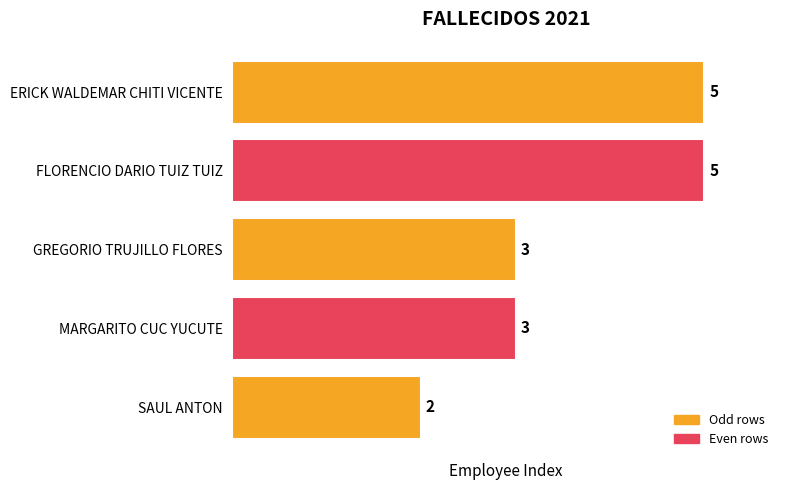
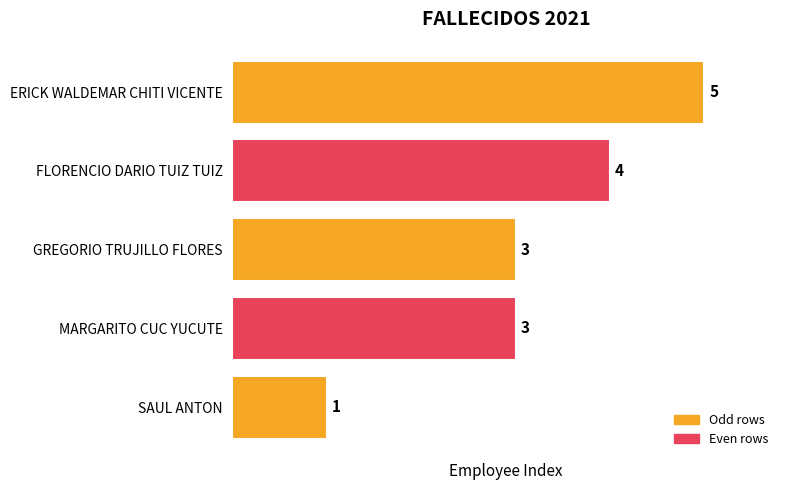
FLORENCIO DARIO TUIZ TUIZ: 5 -> 4
SAUL ANTON: 2 -> 1
